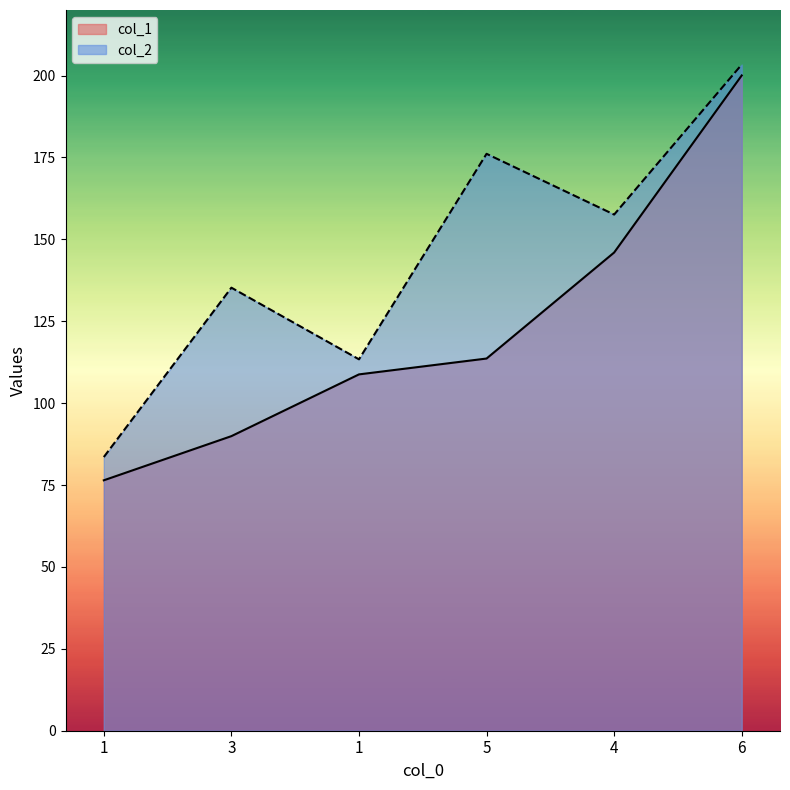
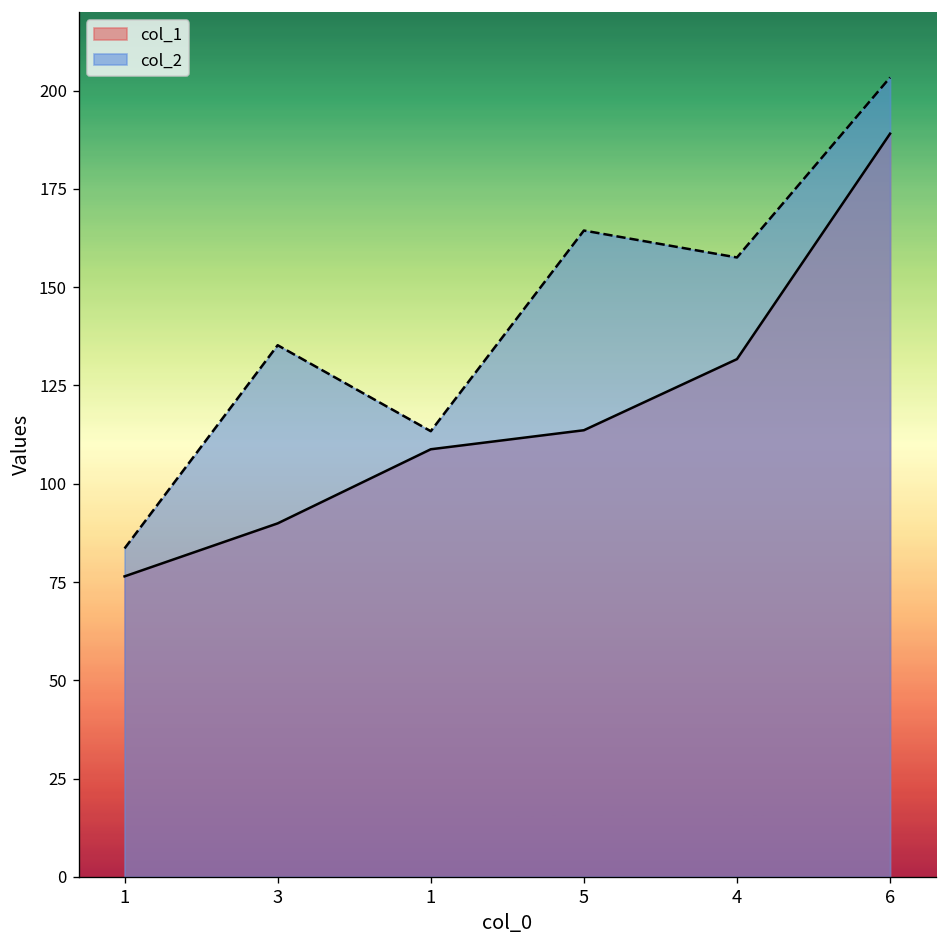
col_2, 5: 176 -> 164
col_1, 4: 146 -> 132
col_1, 6: 200 -> 189
